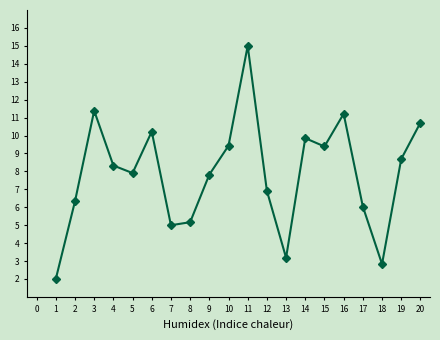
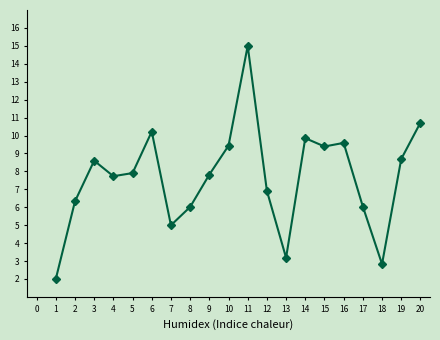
3: 11.4 -> 8.6
4: 8.3 -> 7.7
8: 5.2 -> 6.0
16: 11.2 -> 9.6
